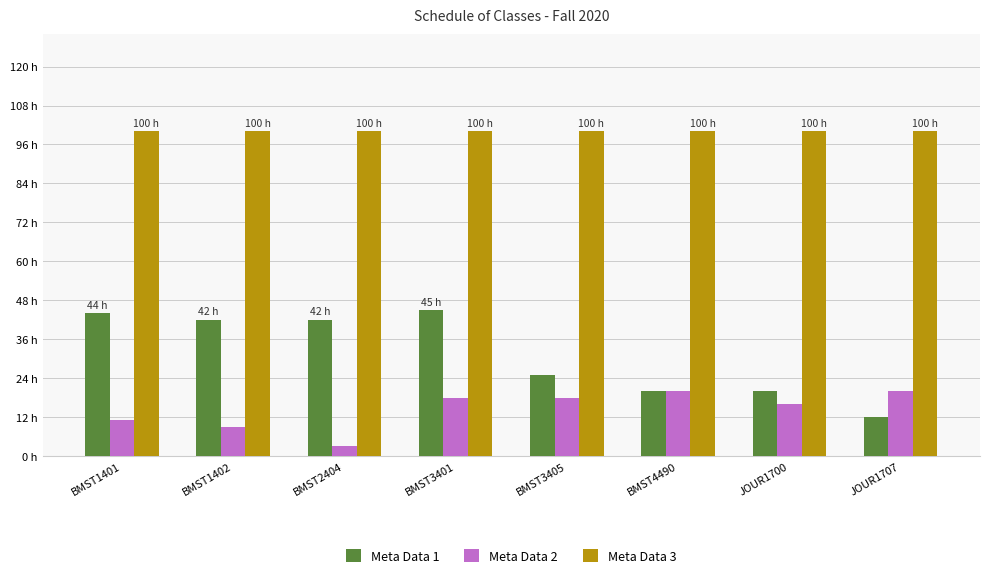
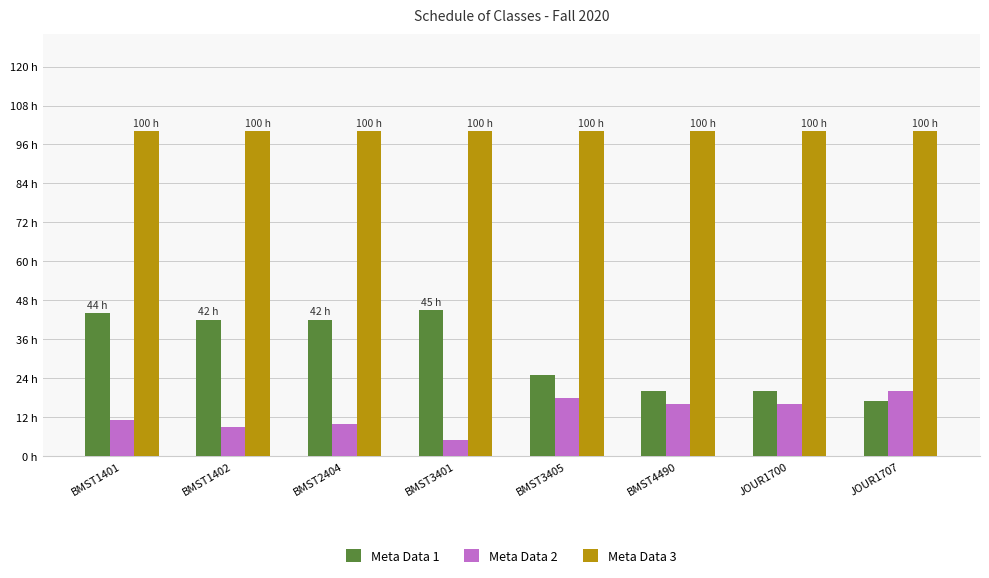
Meta Data 2, BMST2404: 3 h -> 10 h
Meta Data 2, BMST3401: 18 h -> 5 h
Meta Data 2, BMST4490: 20 h -> 16 h
Meta Data 1, JOUR1707: 12 h -> 17 h
